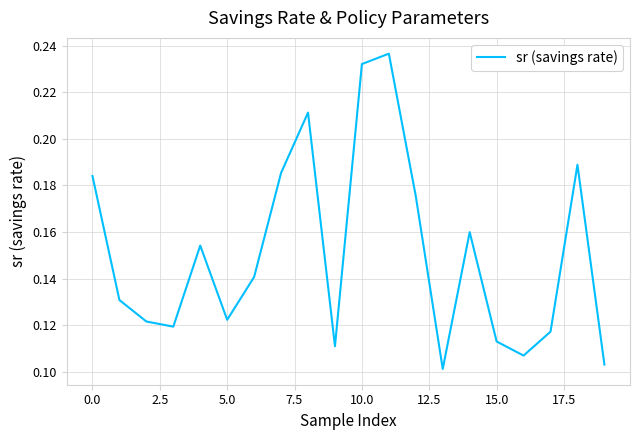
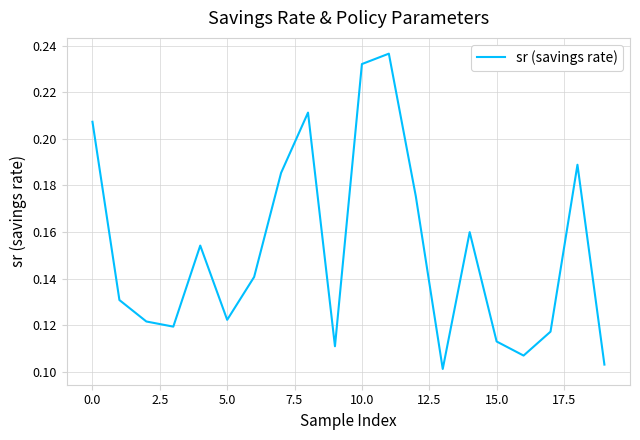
0.0: 0.184 -> 0.207
